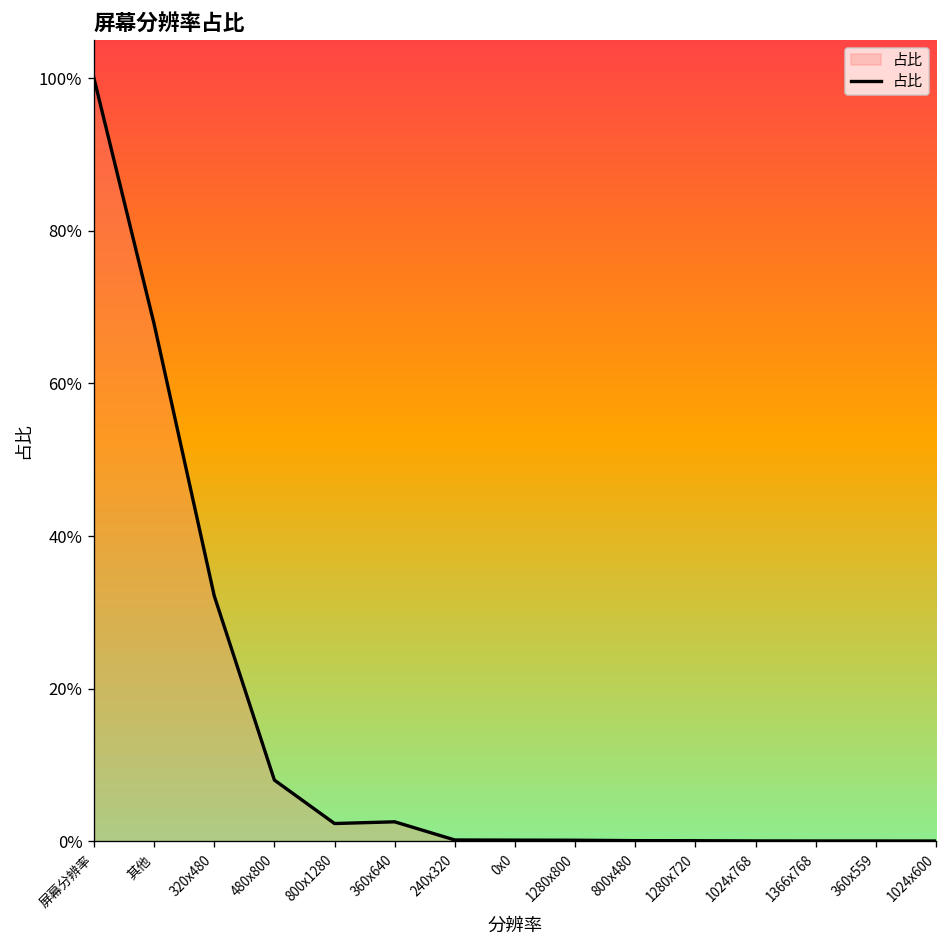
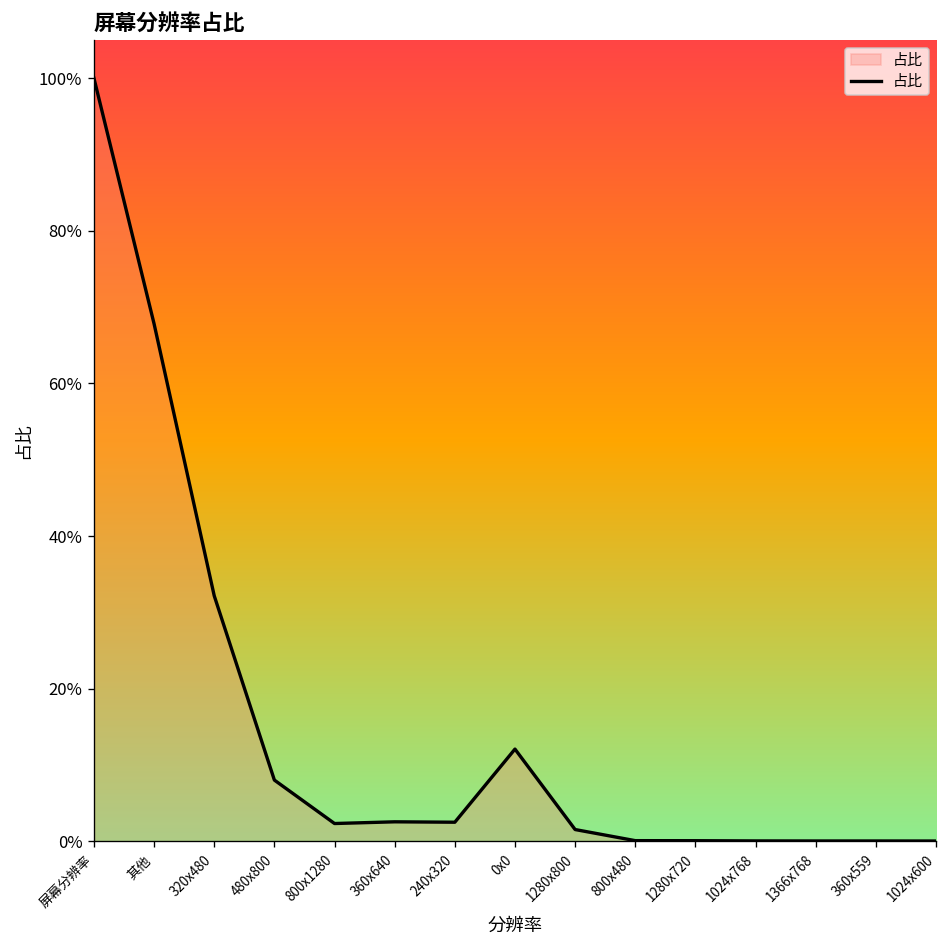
240x320: 0% -> 3%
0x0: 0% -> 12%
1280x800: 0% -> 2%
